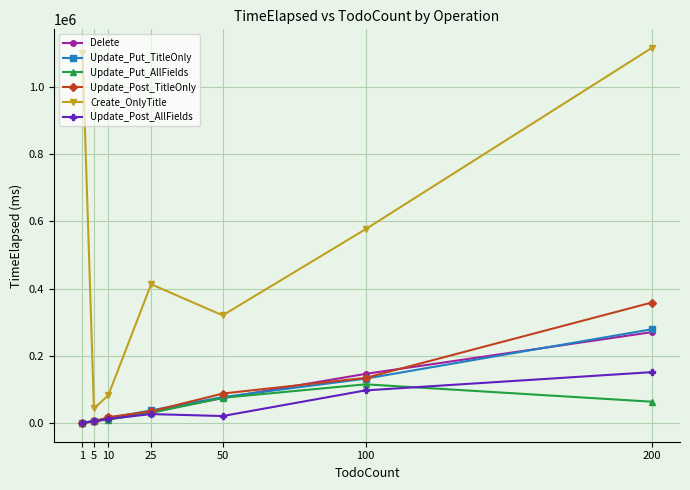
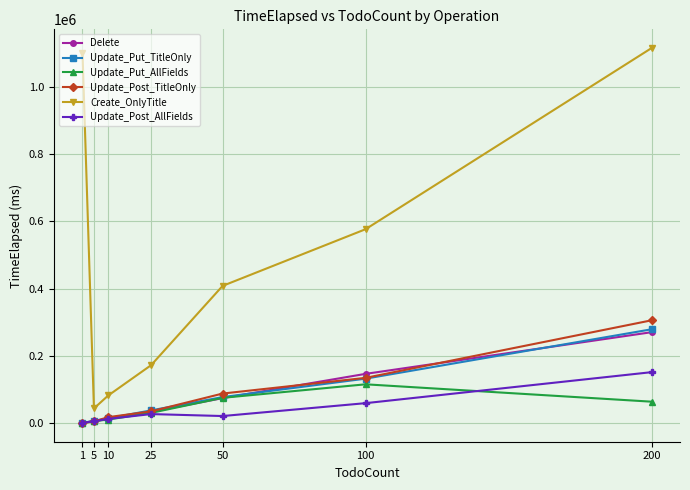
Create_OnlyTitle, 25: 410000 -> 170000
Create_OnlyTitle, 50: 320000 -> 410000
Update_Post_AllFields, 100: 100000 -> 60000
Update_Post_TitleOnly, 200: 360000 -> 310000
